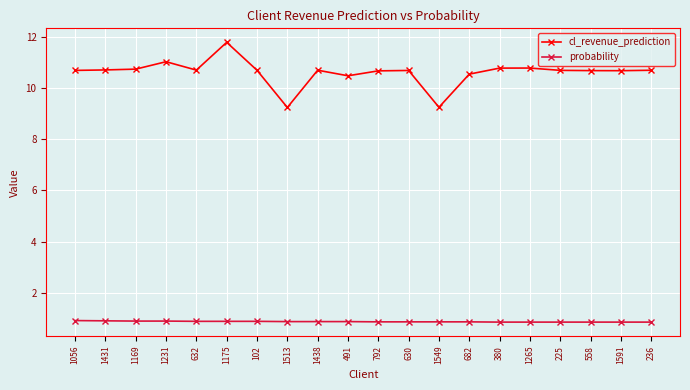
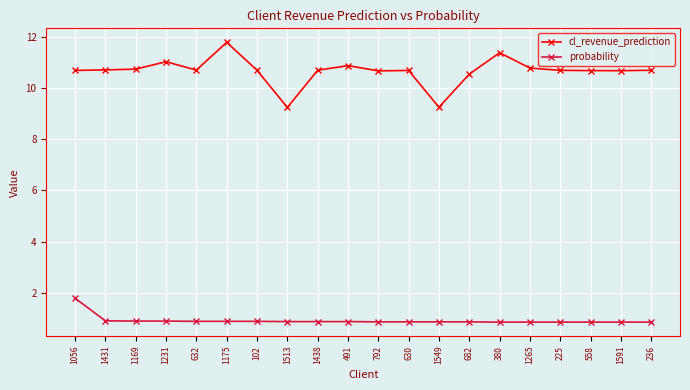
probability, 1056: 0.9 -> 1.8
cl_revenue_prediction, 491: 10.5 -> 10.9
cl_revenue_prediction, 380: 10.8 -> 11.4
